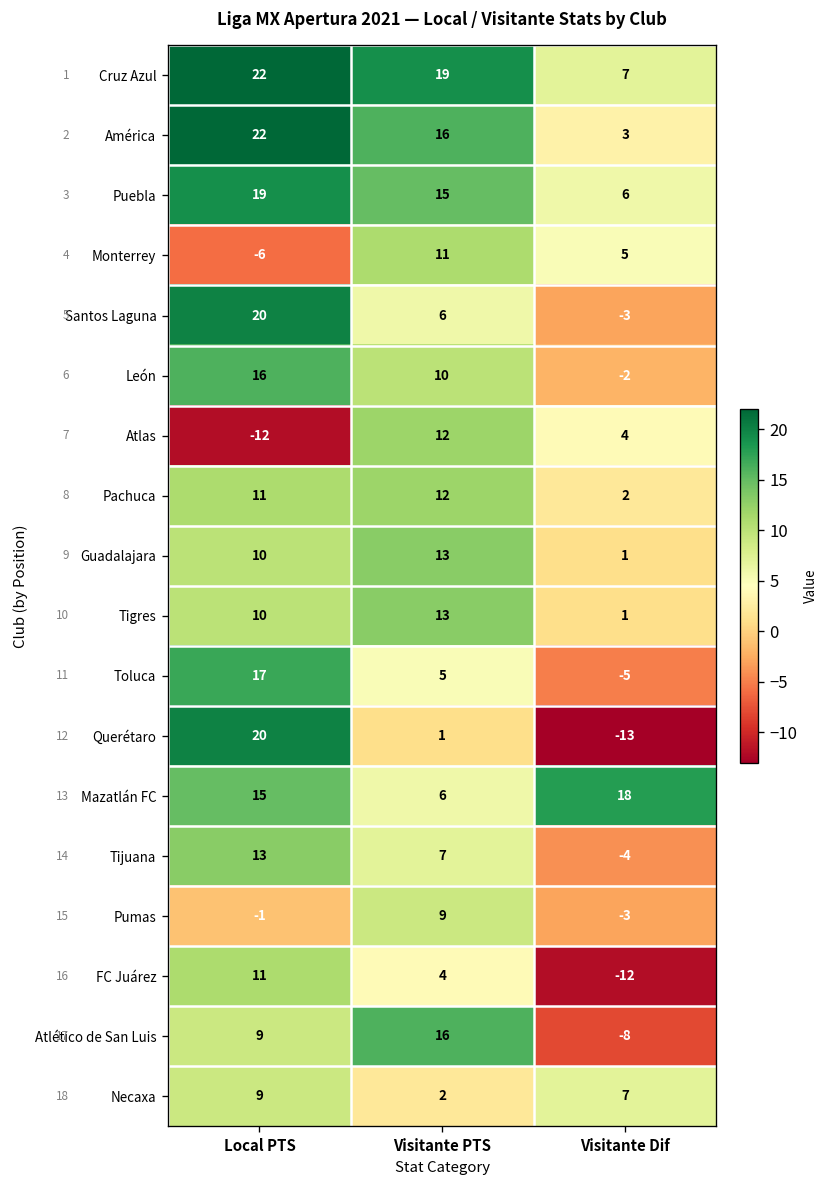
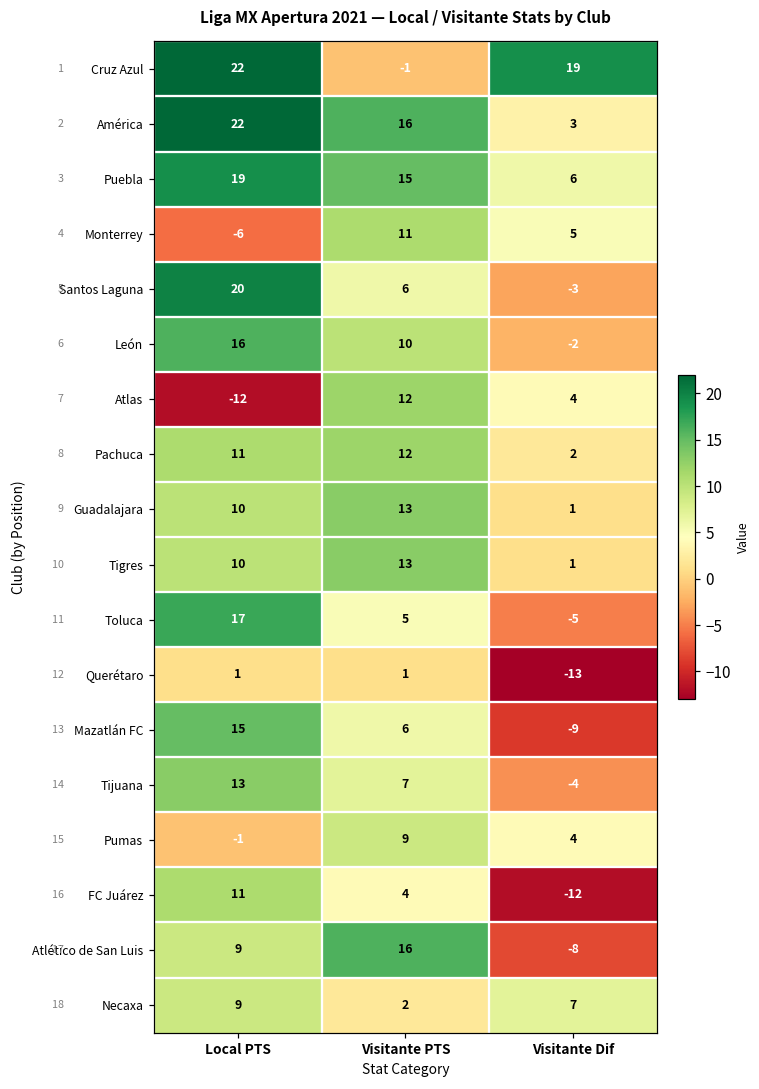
Cruz Azul, Visitante PTS: 19 -> -1
Cruz Azul, Visitante Dif: 7 -> 19
Querétaro, Local PTS: 20 -> 1
Mazatlán FC, Visitante Dif: 18 -> -9
Pumas, Visitante Dif: -3 -> 4
